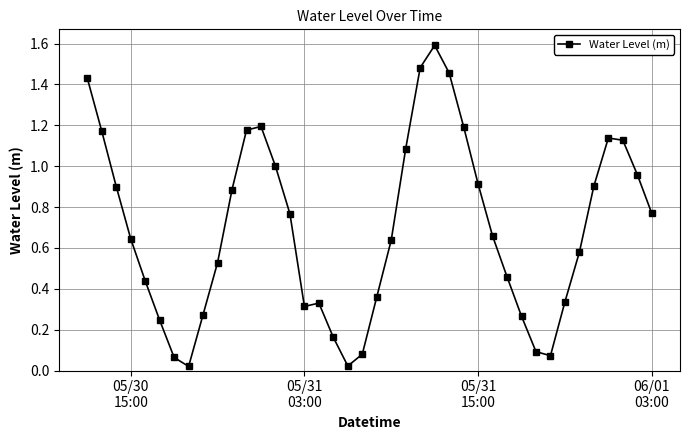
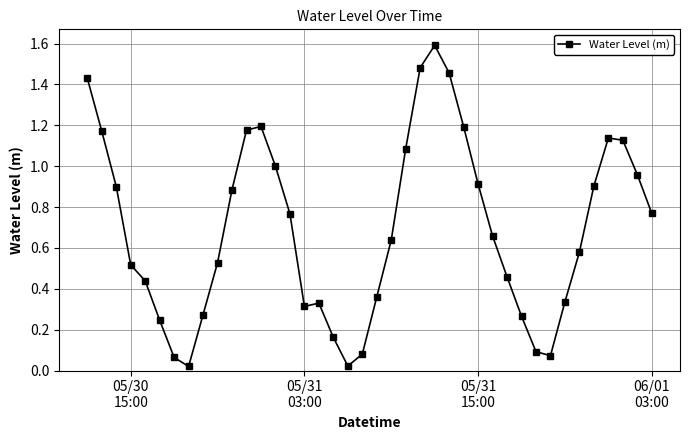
05/30 15:00: 0.64 -> 0.52
